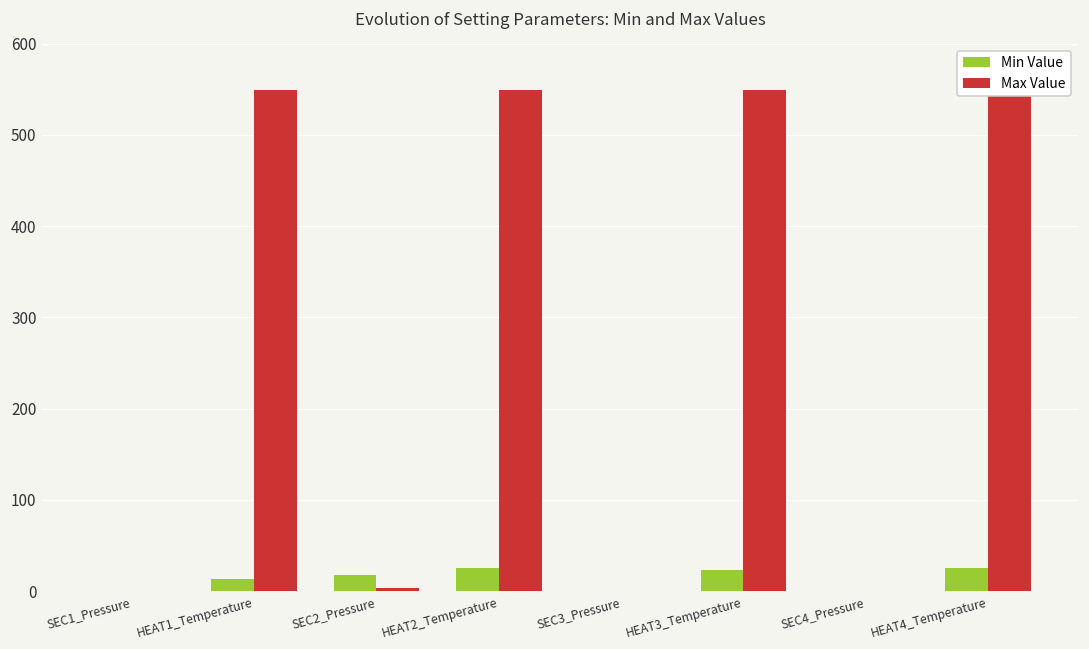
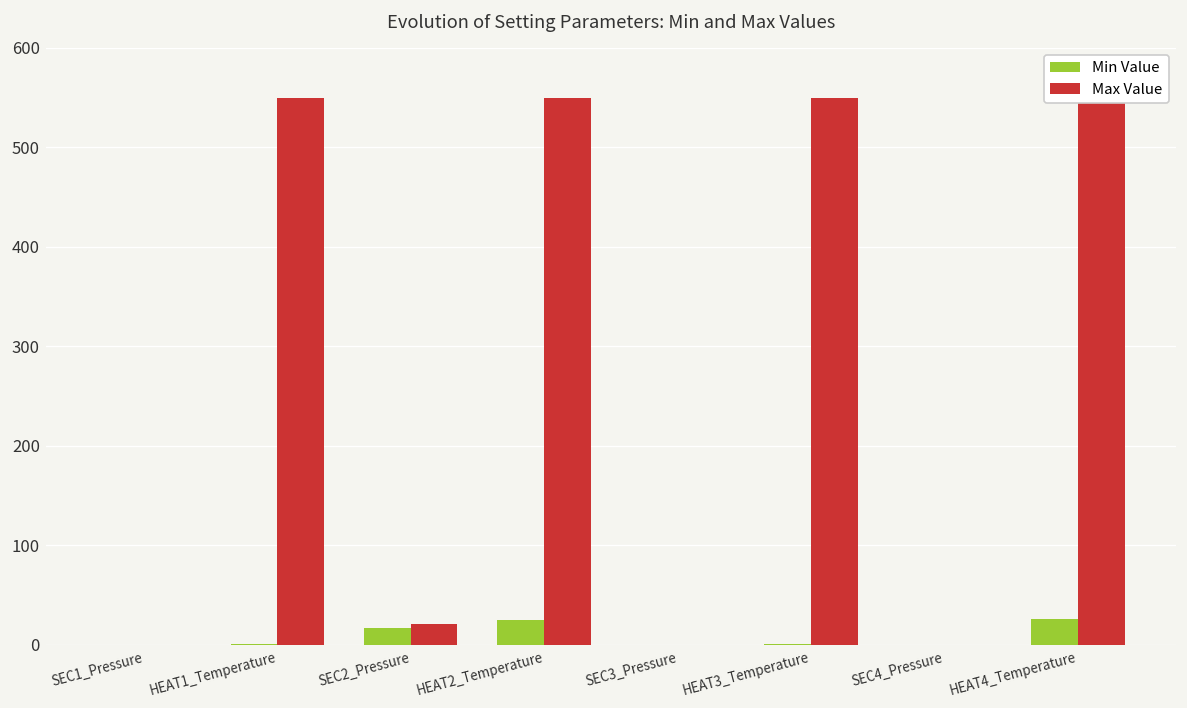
Min Value, HEAT1_Temperature: 10 -> 0
Max Value, SEC2_Pressure: 0 -> 20
Min Value, HEAT3_Temperature: 20 -> 0
